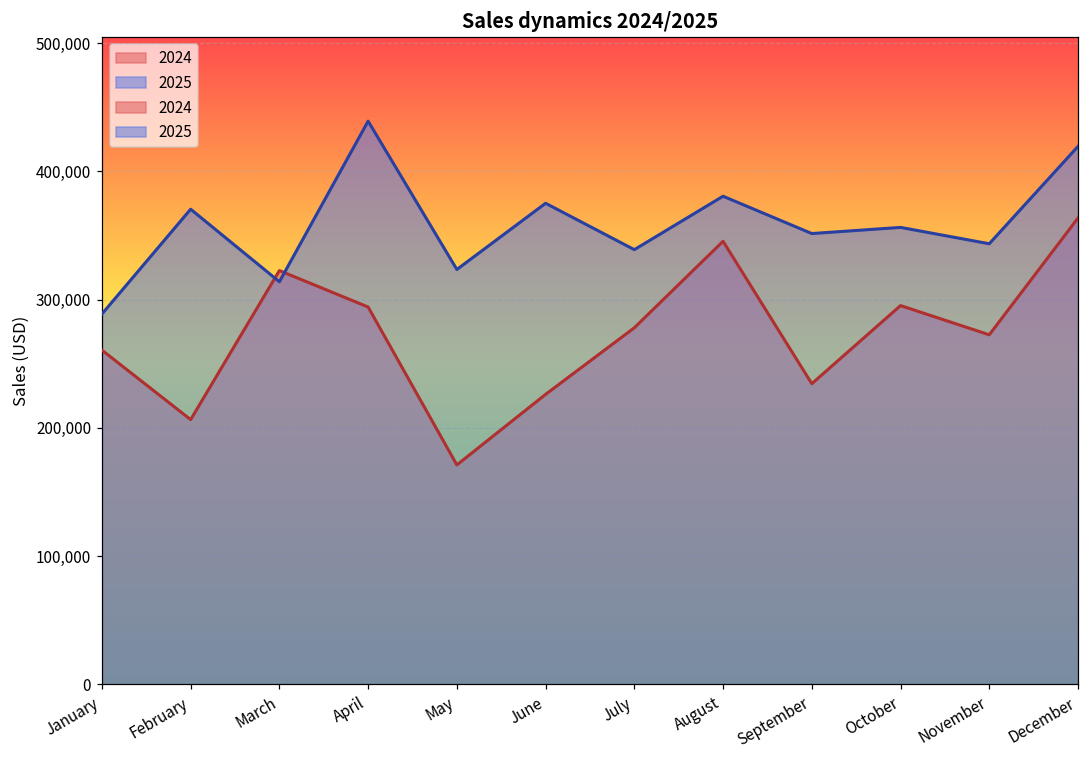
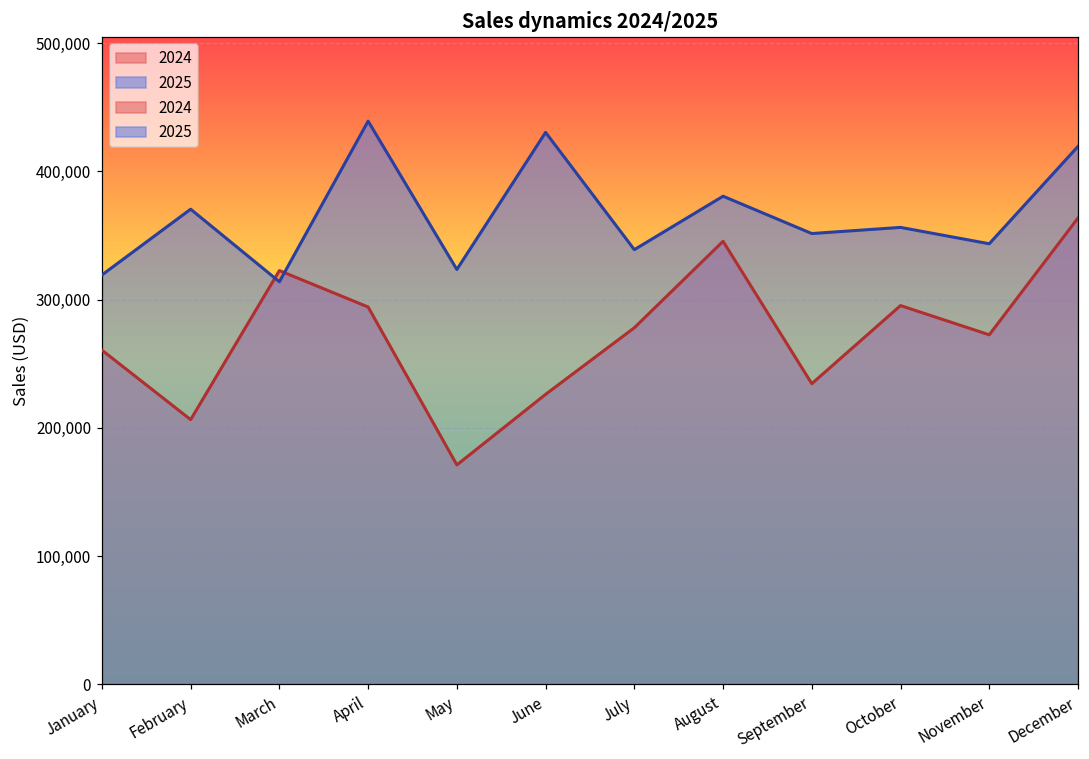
2025, January: 289,000 -> 319,000
2025, June: 375,000 -> 430,000
